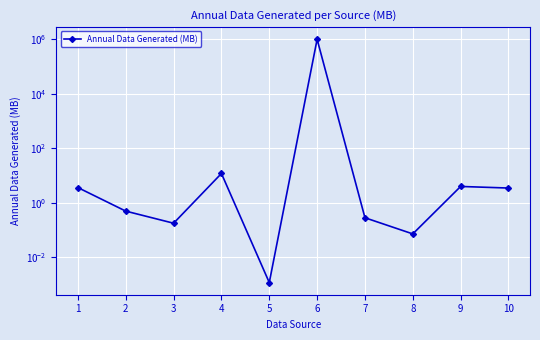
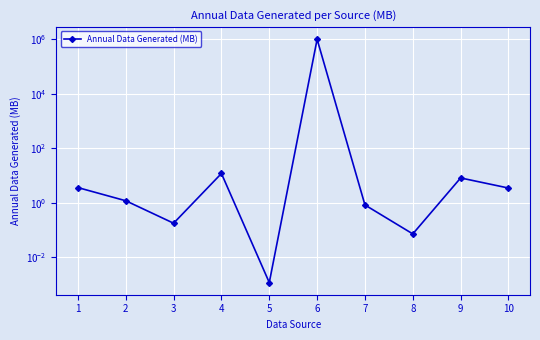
2: 0.5 -> 1
7: 0.3 -> 0.8
9: 4 -> 8
